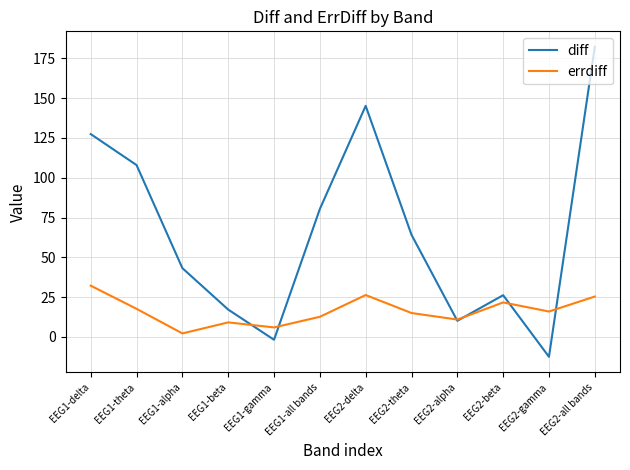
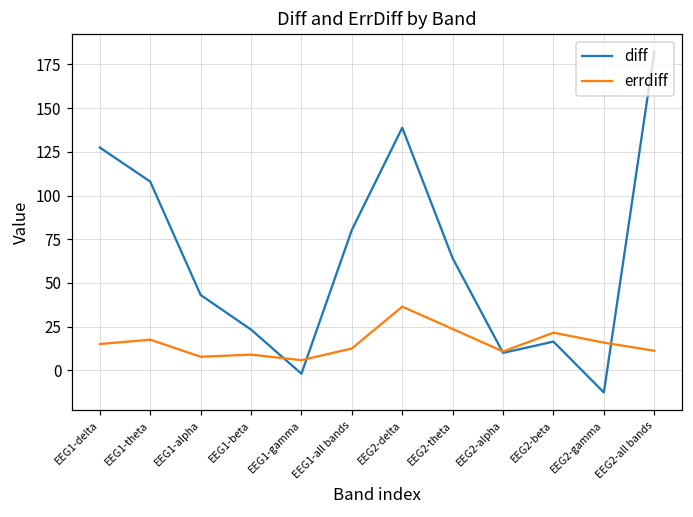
errdiff, EEG1-delta: 32 -> 15
errdiff, EEG1-alpha: 2 -> 8
diff, EEG1-beta: 17 -> 23
diff, EEG2-delta: 145 -> 139
errdiff, EEG2-delta: 26 -> 36
errdiff, EEG2-theta: 15 -> 24
diff, EEG2-beta: 26 -> 17
errdiff, EEG2-all bands: 25 -> 11
